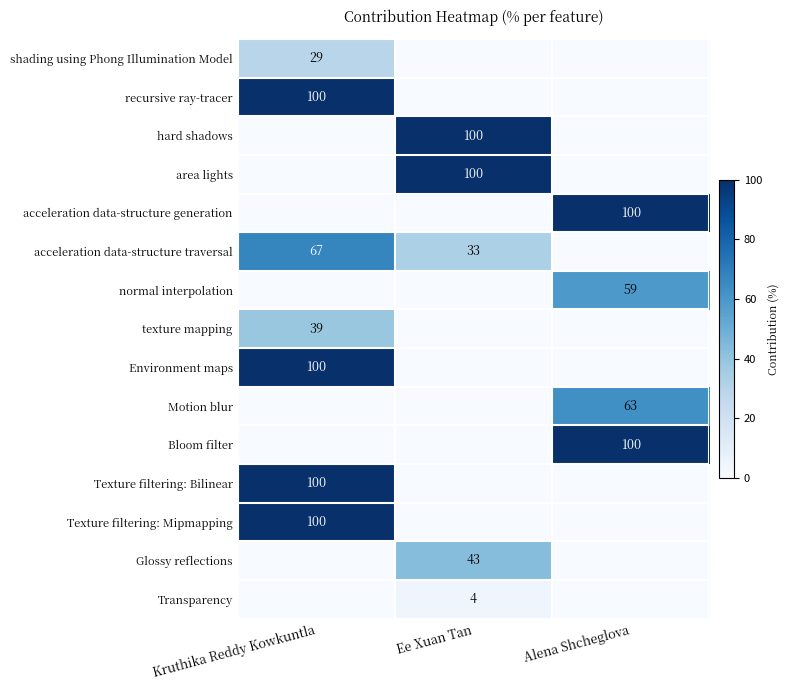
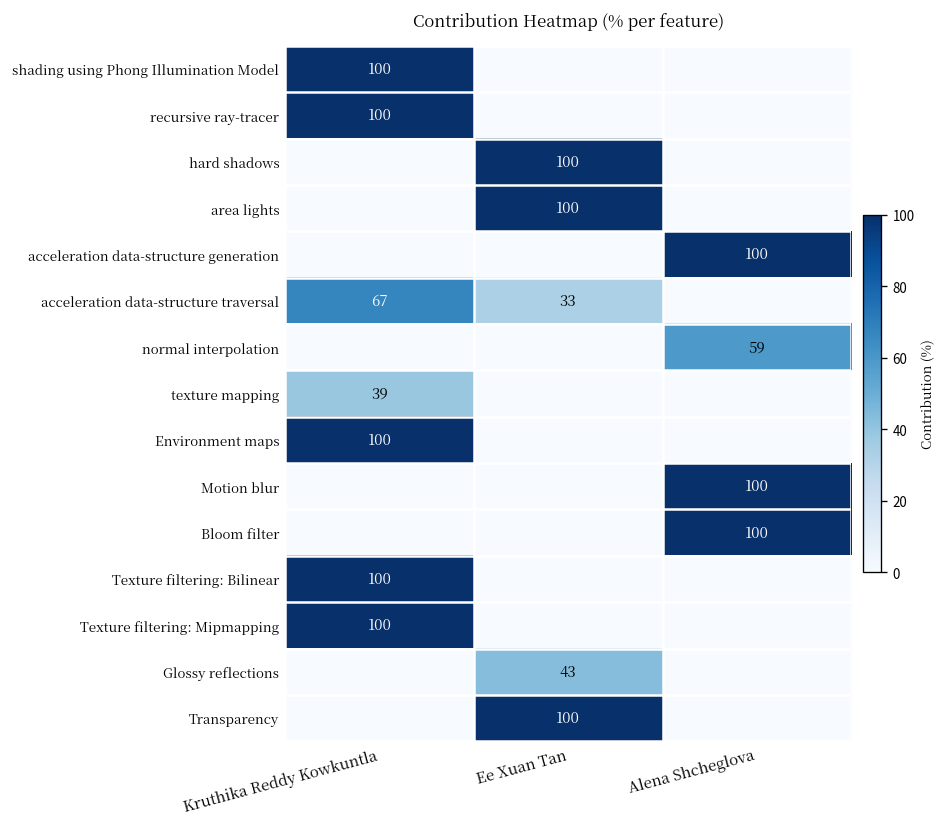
shading using Phong Illumination Model, Kruthika Reddy Kowkuntla: 29 -> 100
Motion blur, Alena Shcheglova: 63 -> 100
Transparency, Ee Xuan Tan: 4 -> 100
